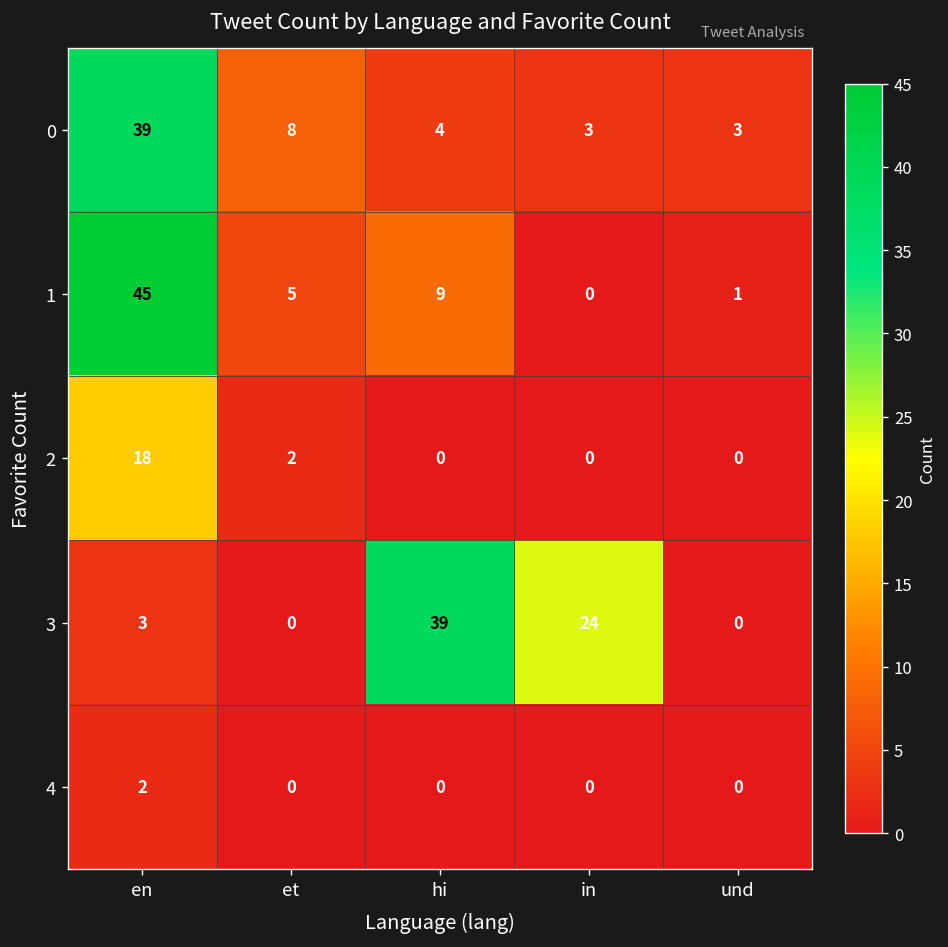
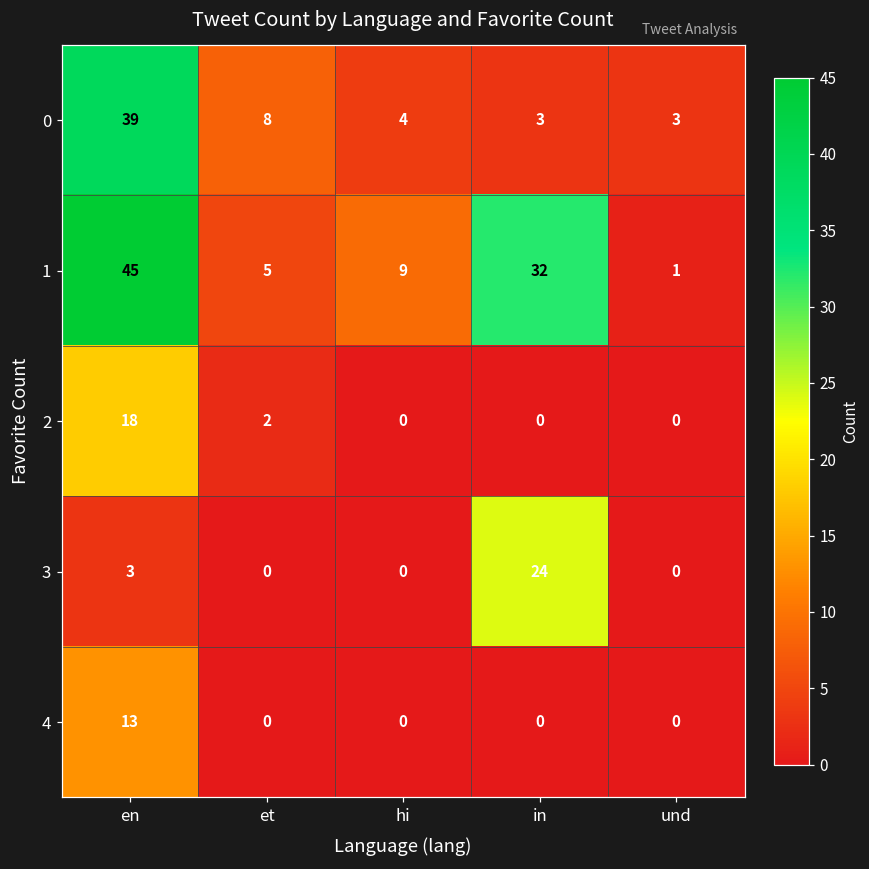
1, in: 0 -> 32
3, hi: 39 -> 0
4, en: 2 -> 13
